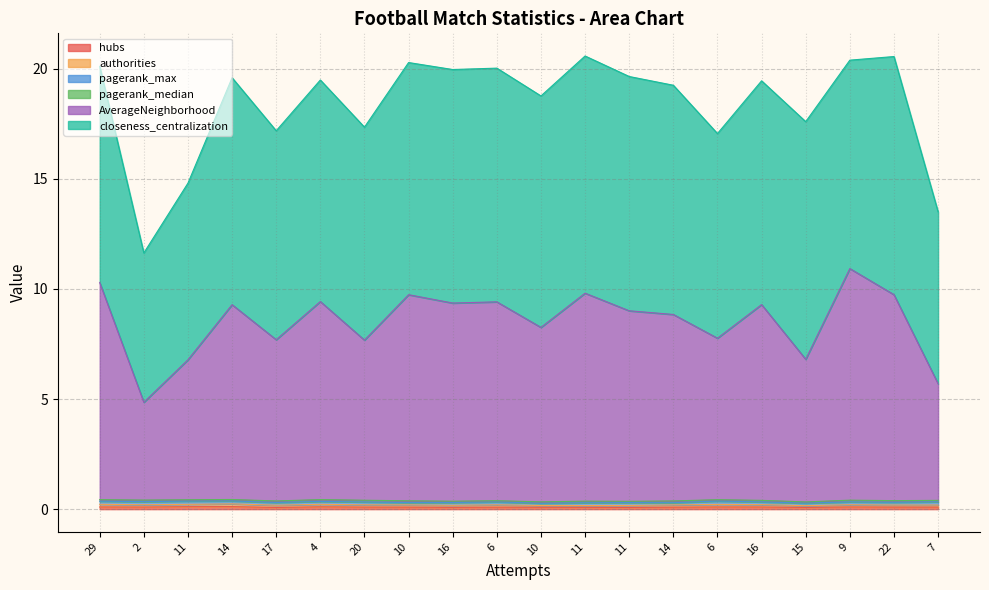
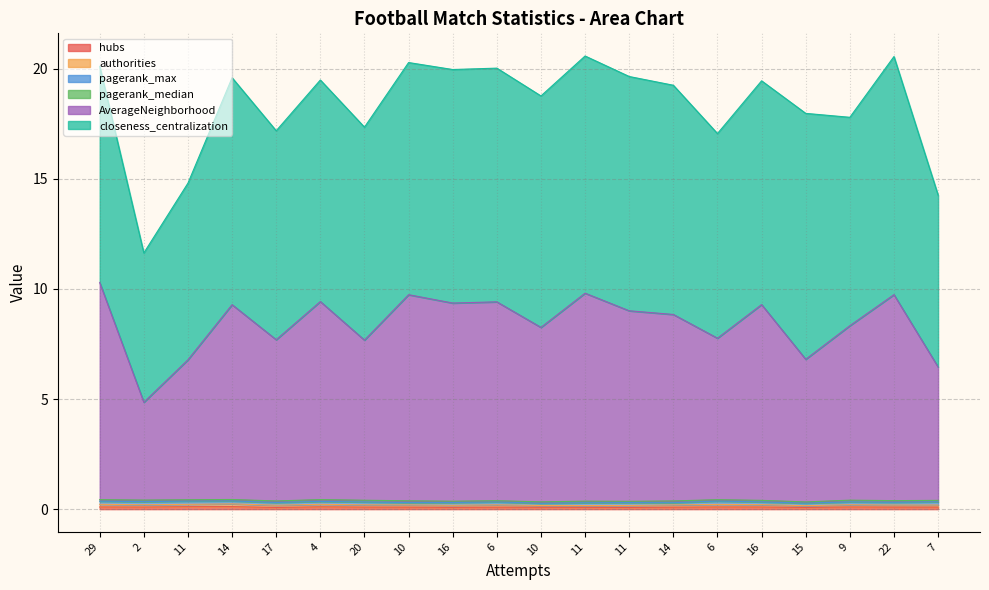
closeness_centralization, 15: 10.8 -> 11.2
AverageNeighborhood, 9: 10.5 -> 7.9
AverageNeighborhood, 7: 5.3 -> 6.1
